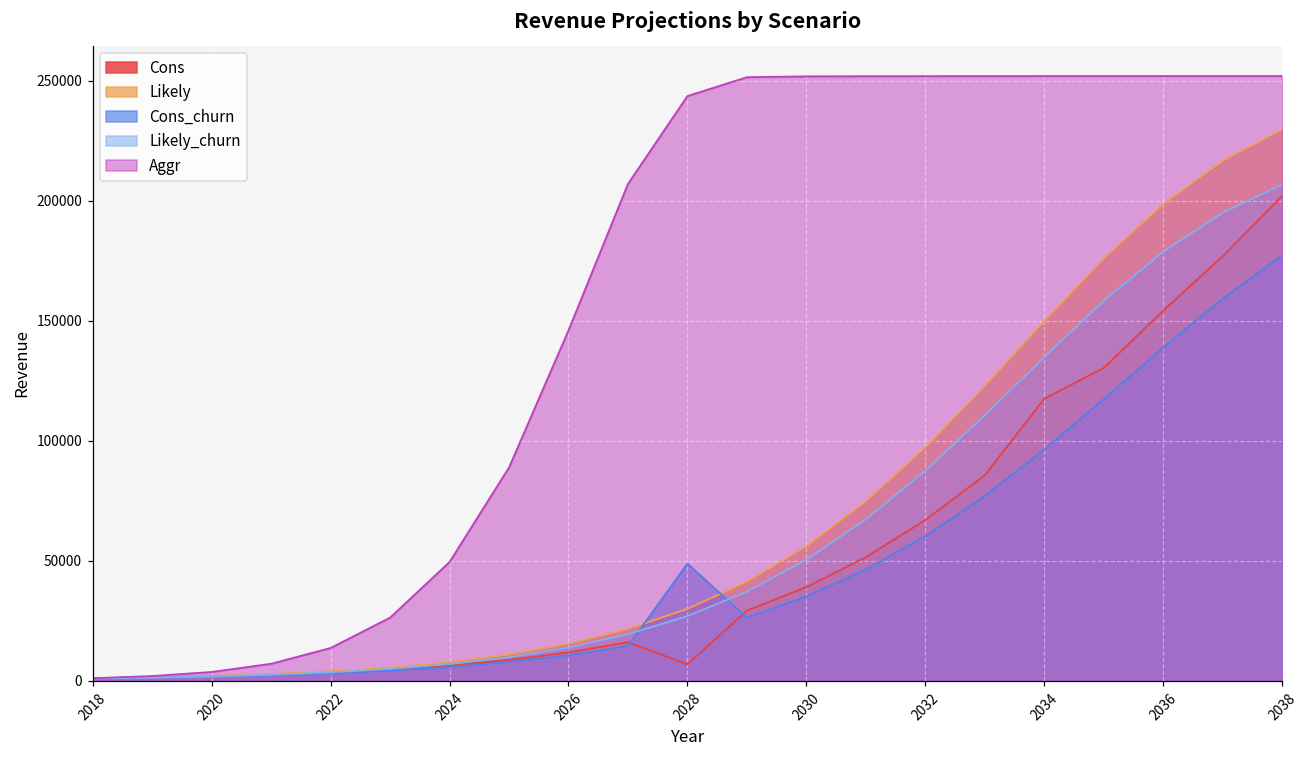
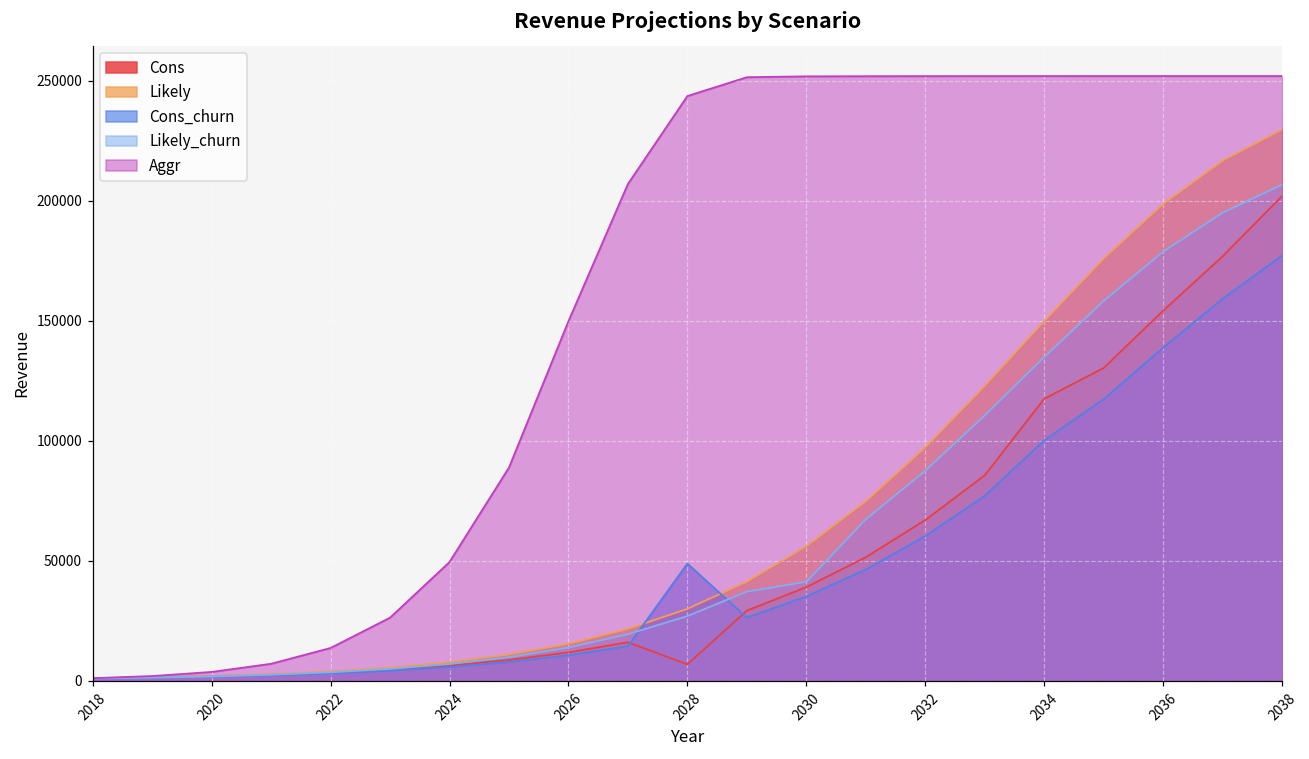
Aggr, 2026: 146000 -> 150000
Likely_churn, 2030: 50000 -> 41000
Cons_churn, 2034: 96000 -> 100000
